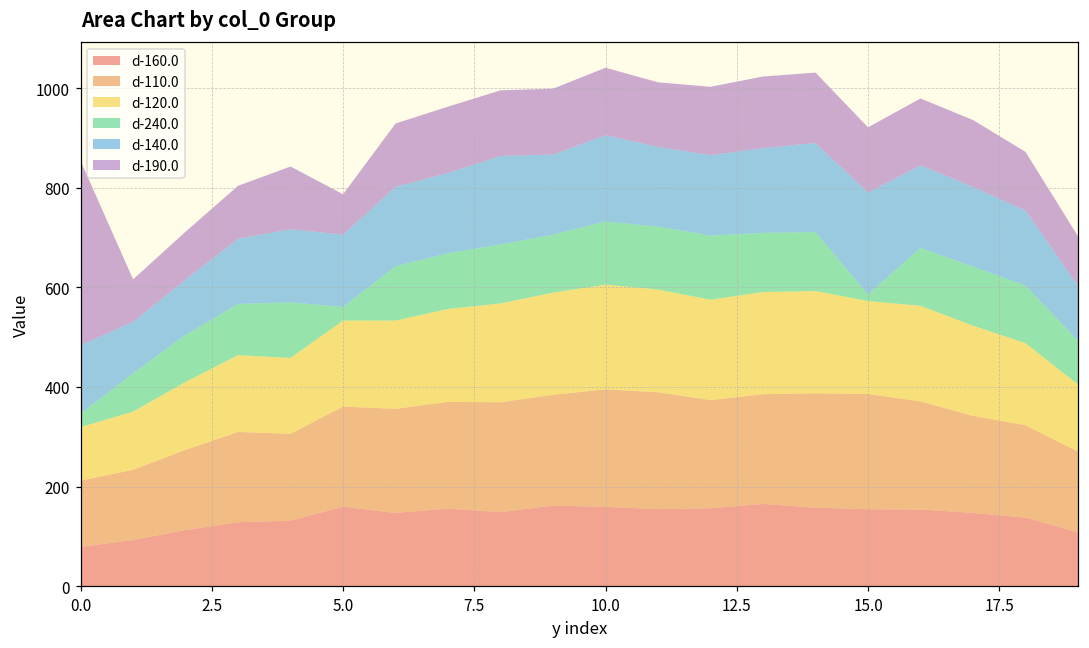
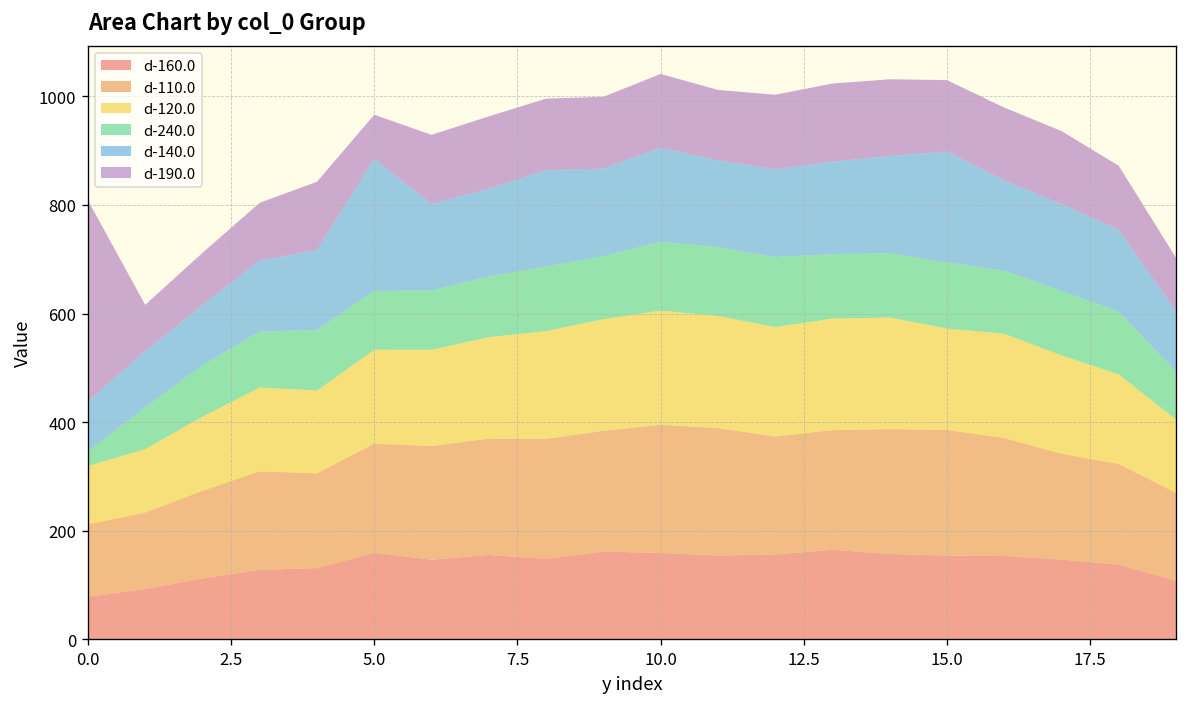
d-140.0, 0.0: 140 -> 90
d-240.0, 5.0: 30 -> 110
d-140.0, 5.0: 150 -> 240
d-240.0, 15.0: 10 -> 120
